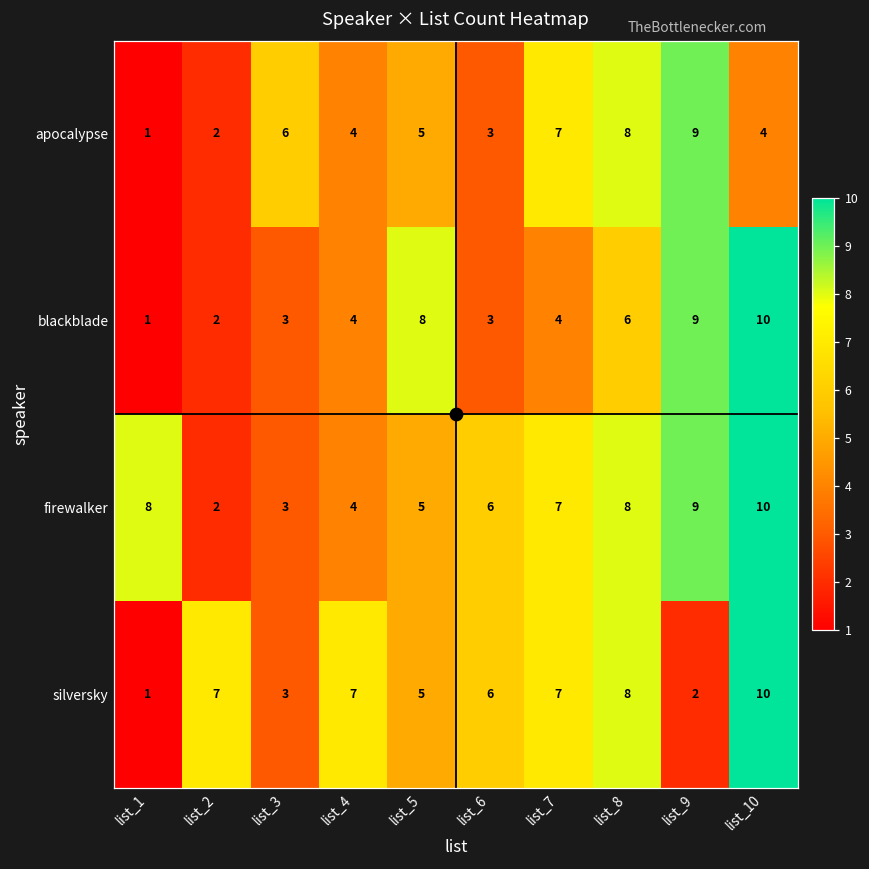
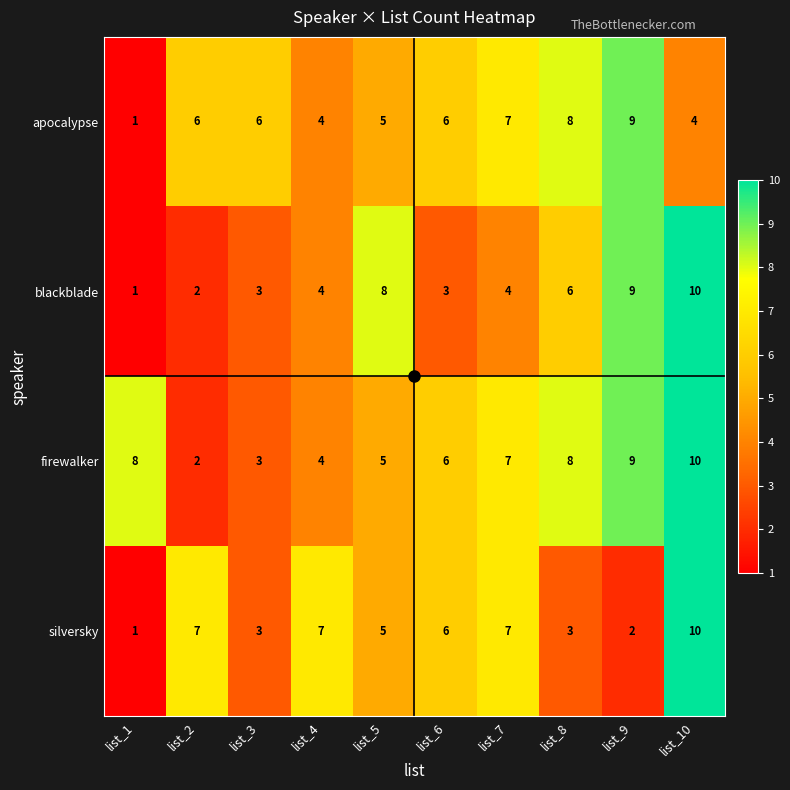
apocalypse, list_2: 2 -> 6
apocalypse, list_6: 3 -> 6
silversky, list_8: 8 -> 3
